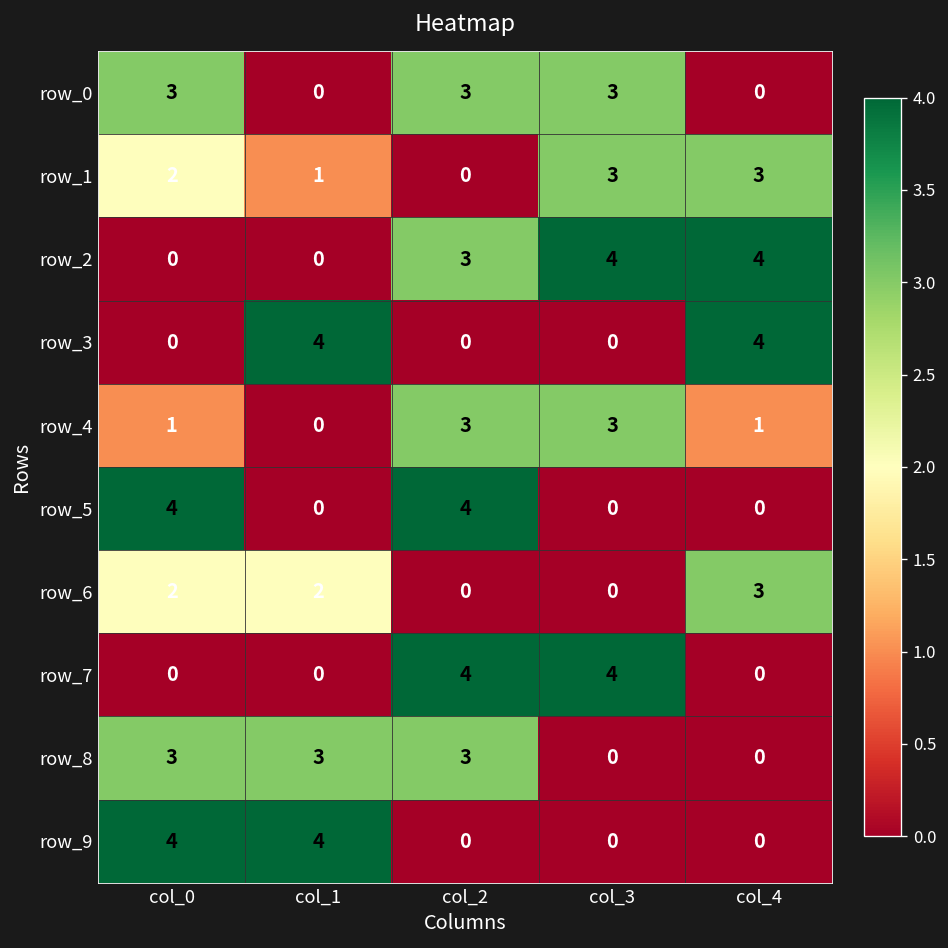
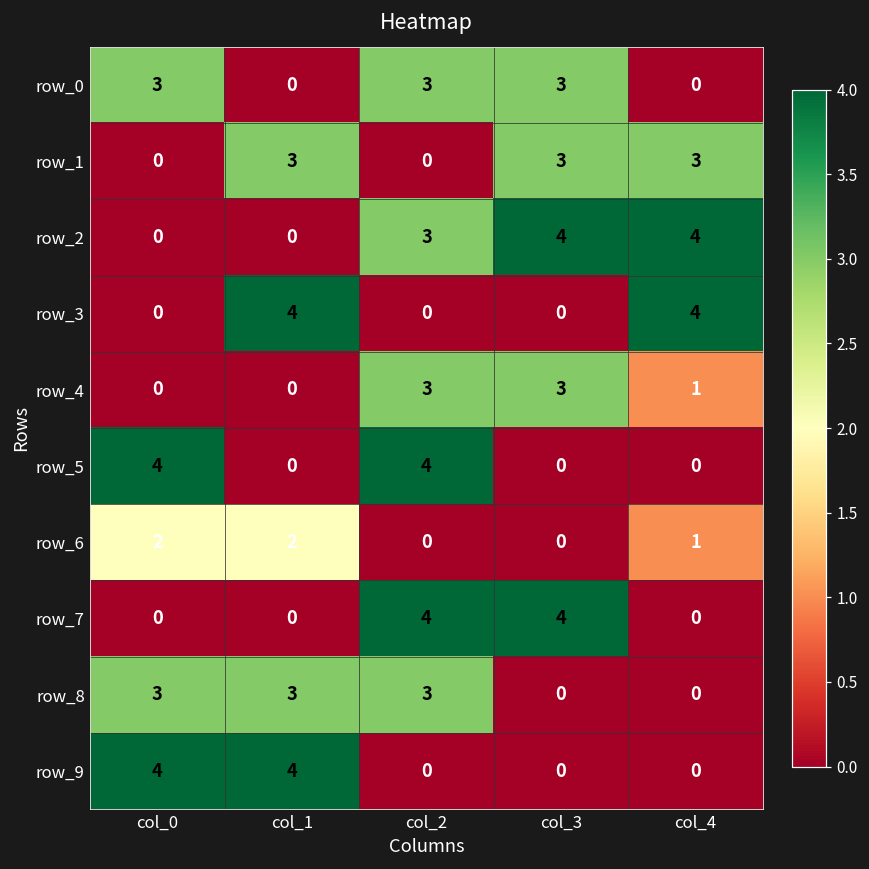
row_1, col_0: 2 -> 0
row_1, col_1: 1 -> 3
row_4, col_0: 1 -> 0
row_6, col_4: 3 -> 1
